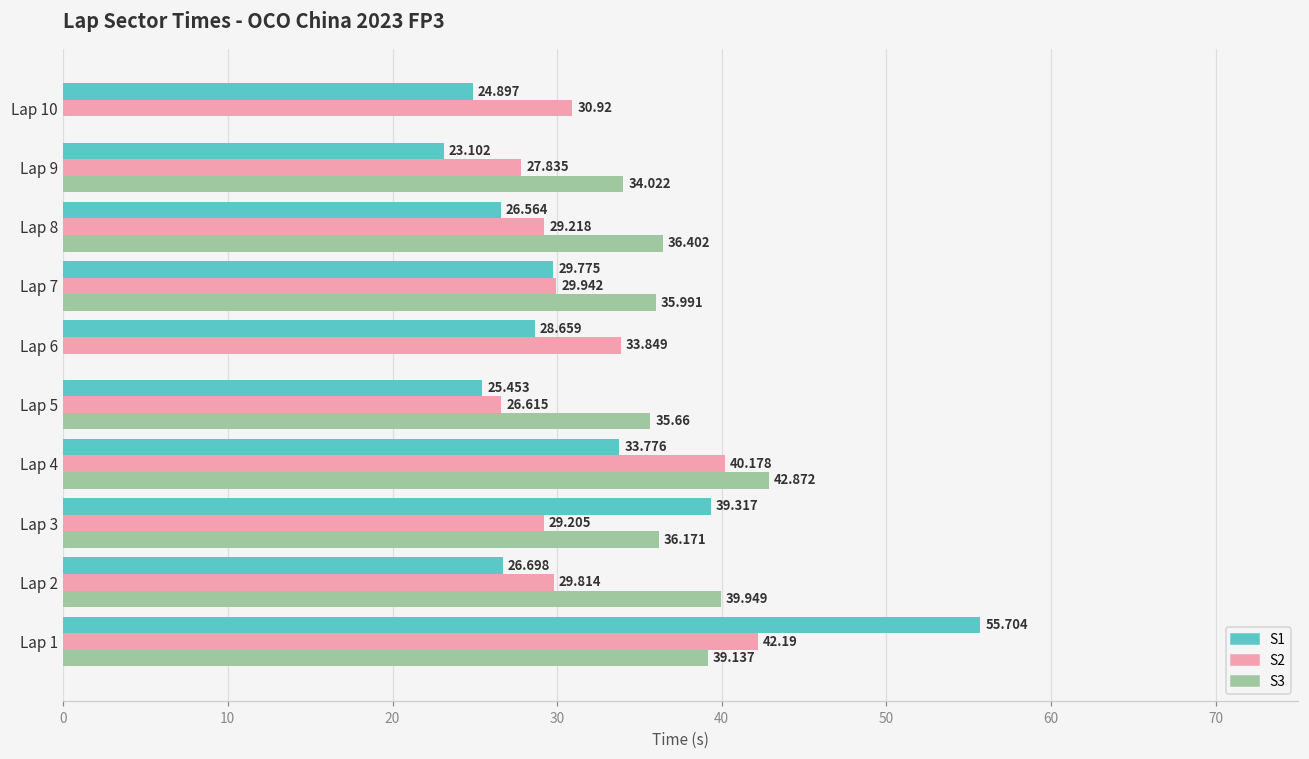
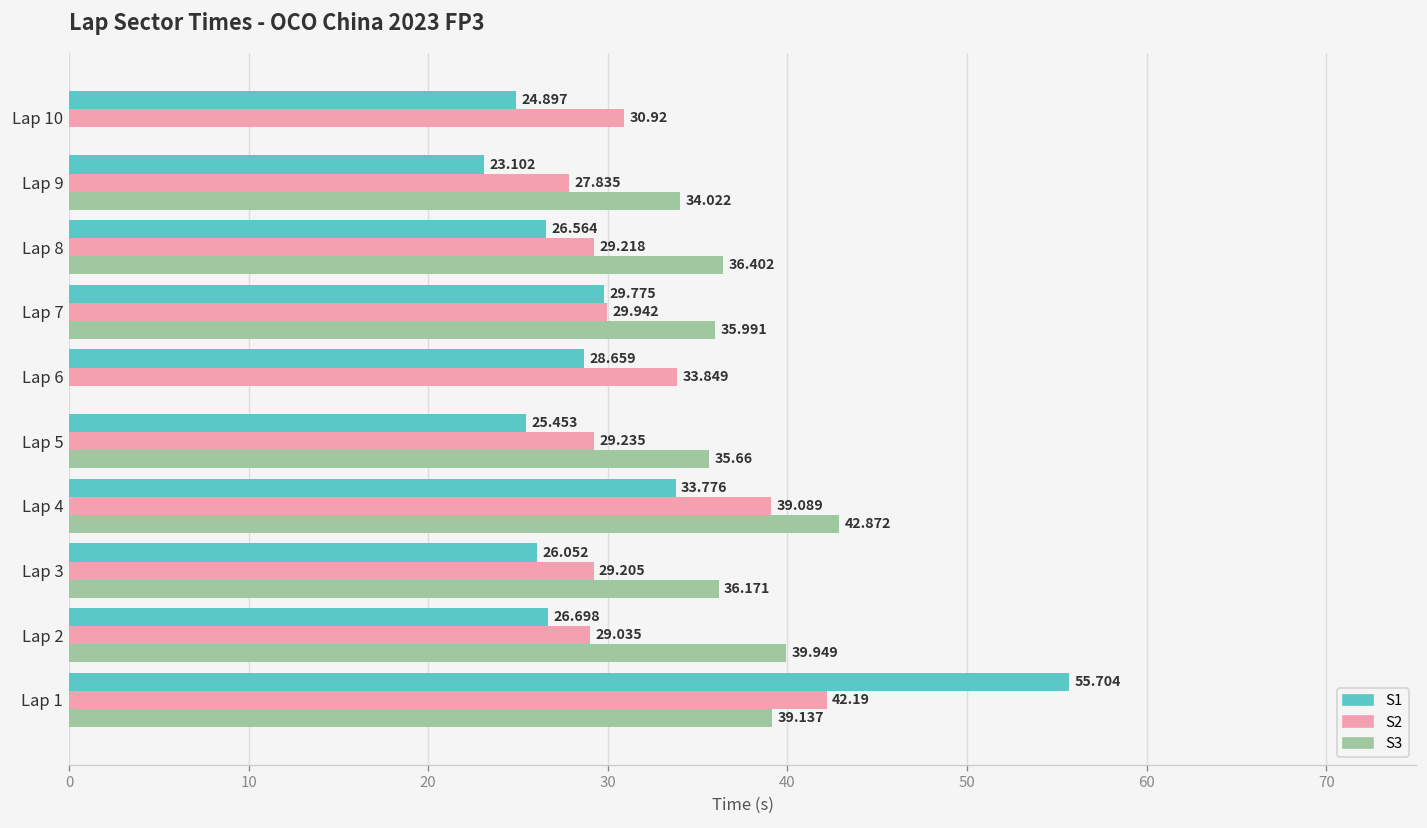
S2, Lap 5: 26.615 -> 29.235
S2, Lap 4: 40.178 -> 39.089
S1, Lap 3: 39.317 -> 26.052
S2, Lap 2: 29.814 -> 29.035
